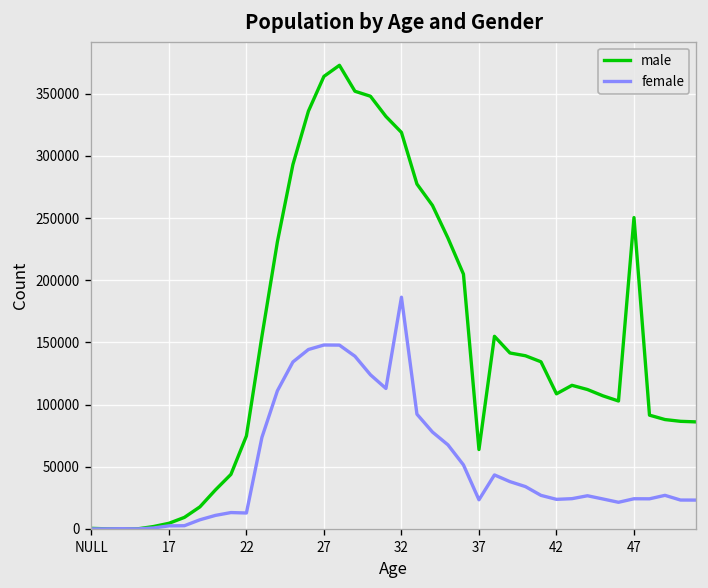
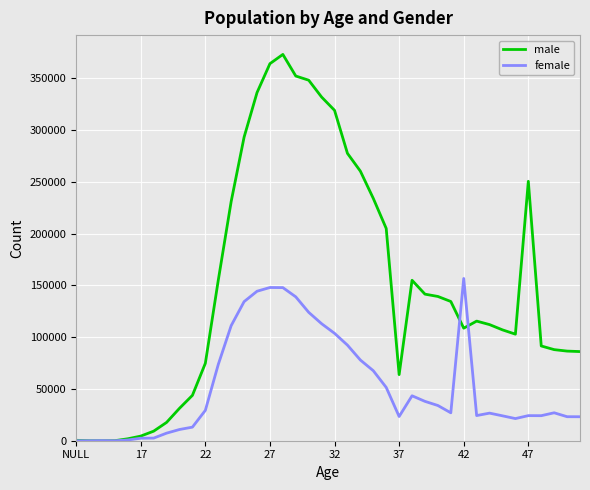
female, 22: 13000 -> 29000
female, 32: 186000 -> 104000
female, 42: 24000 -> 157000
